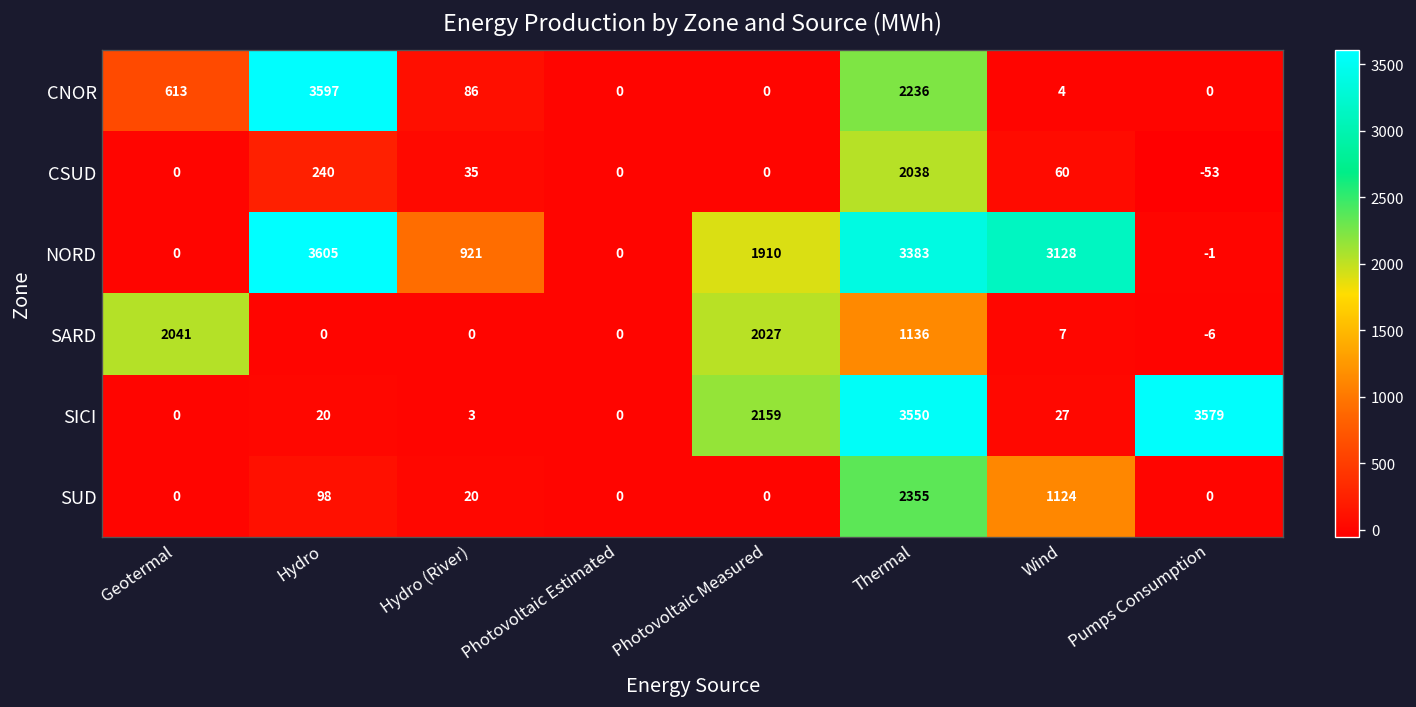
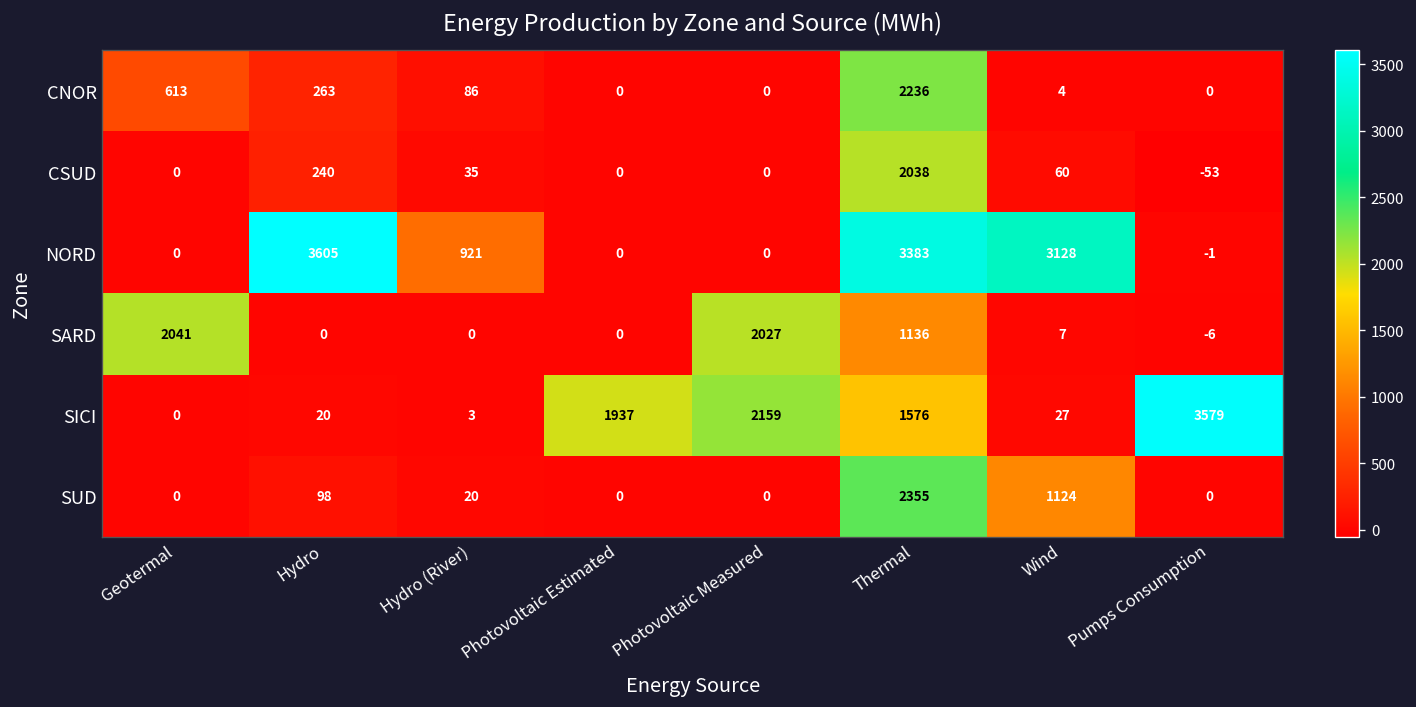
CNOR, Hydro: 3597 -> 263
NORD, Photovoltaic Measured: 1910 -> 0
SICI, Photovoltaic Estimated: 0 -> 1937
SICI, Thermal: 3550 -> 1576
